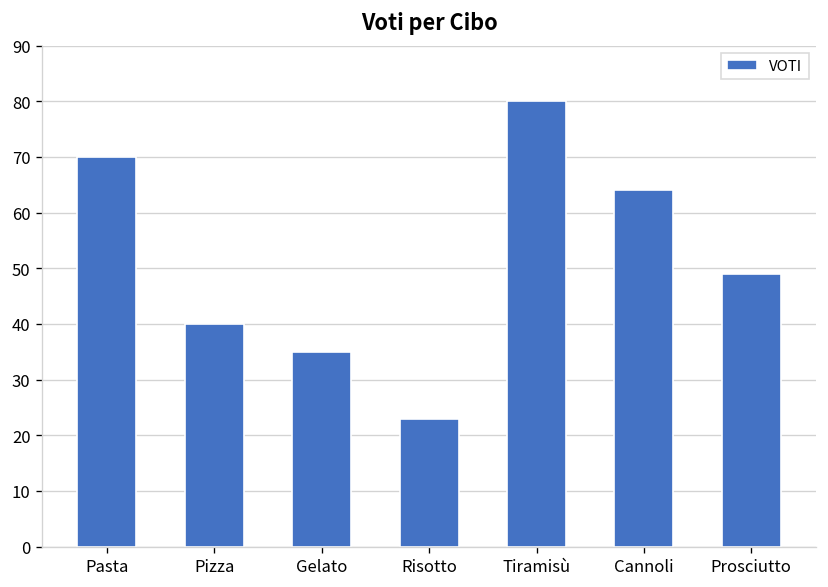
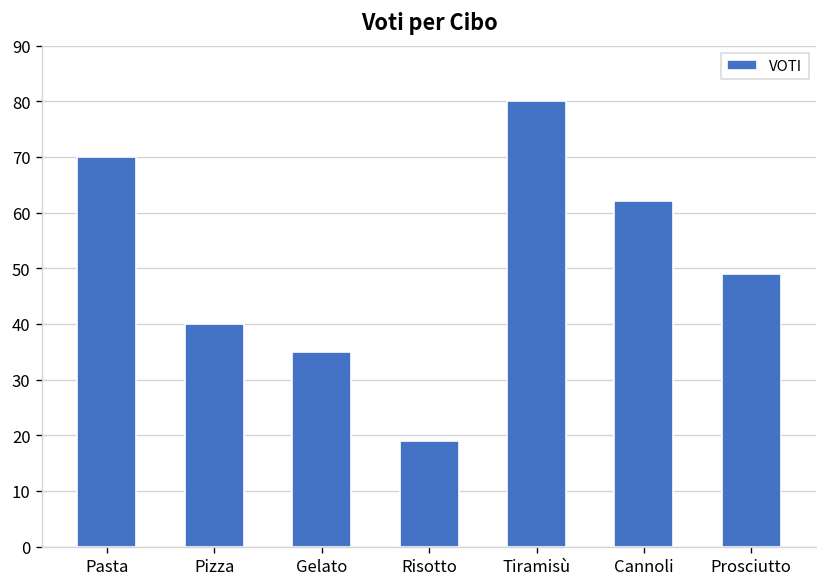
Risotto: 23 -> 19
Cannoli: 64 -> 62
